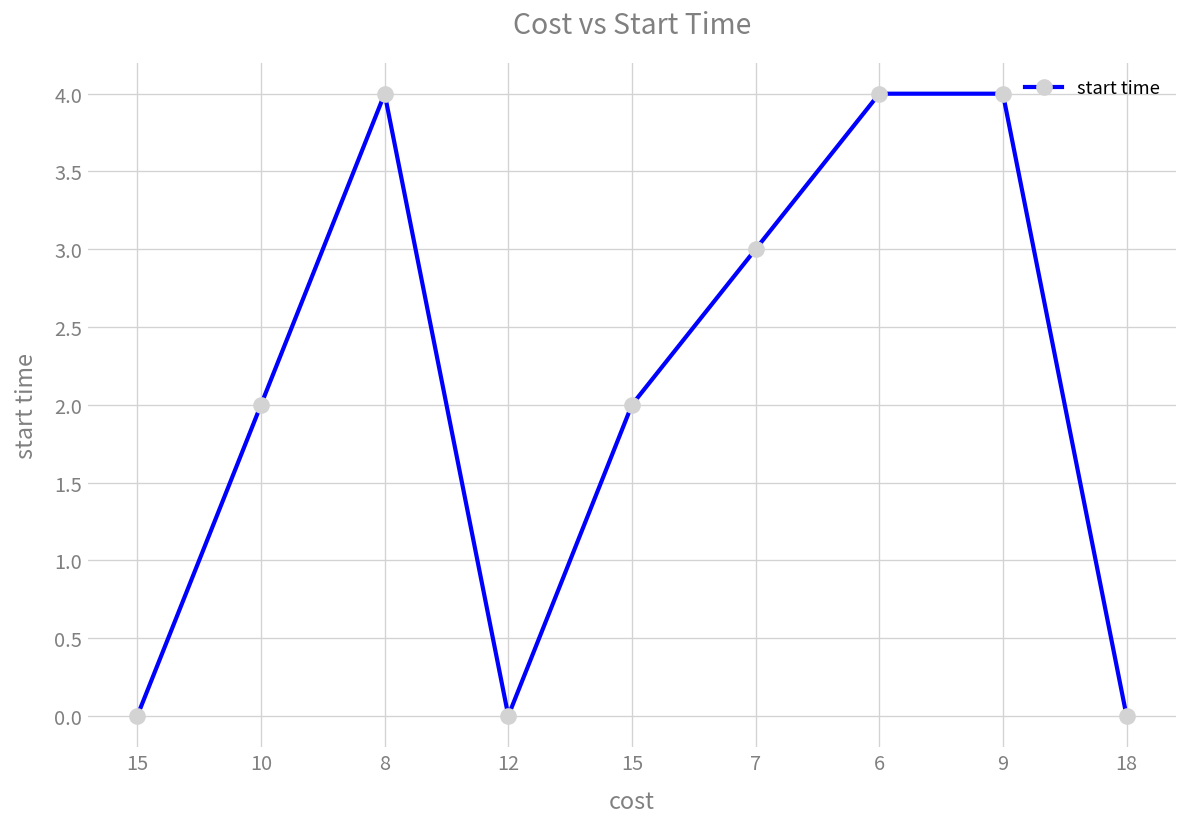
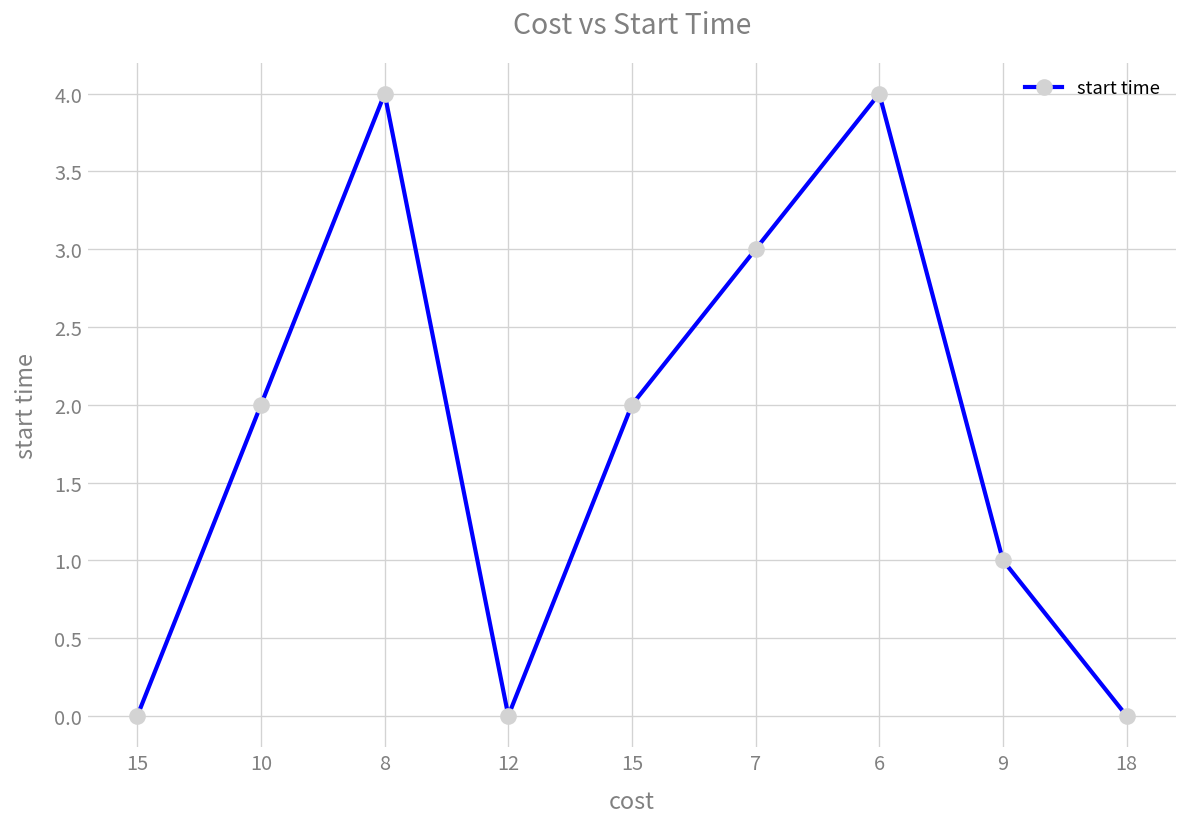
9: 4 -> 1
